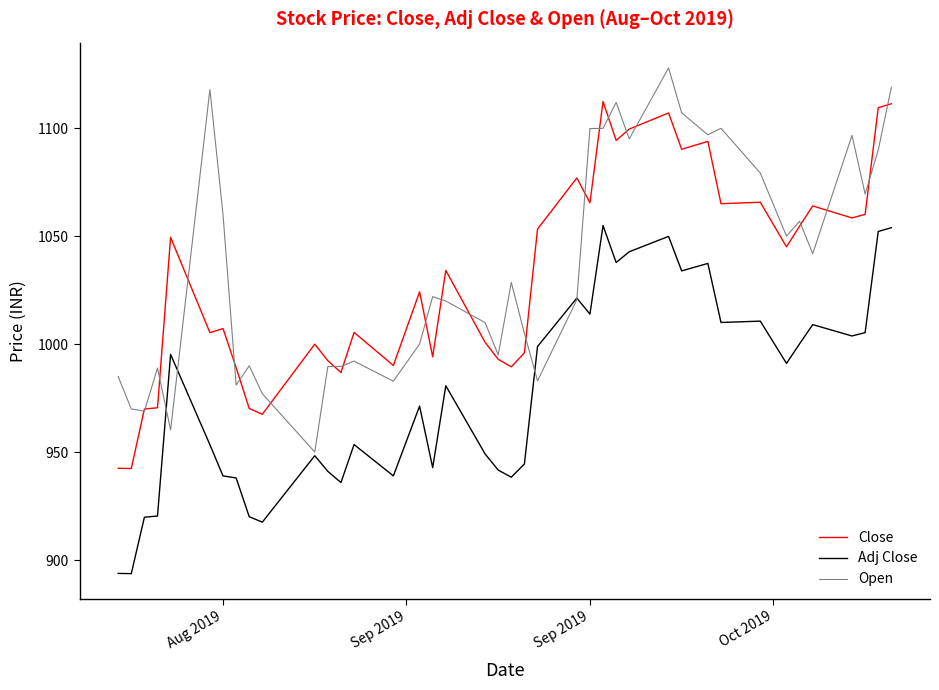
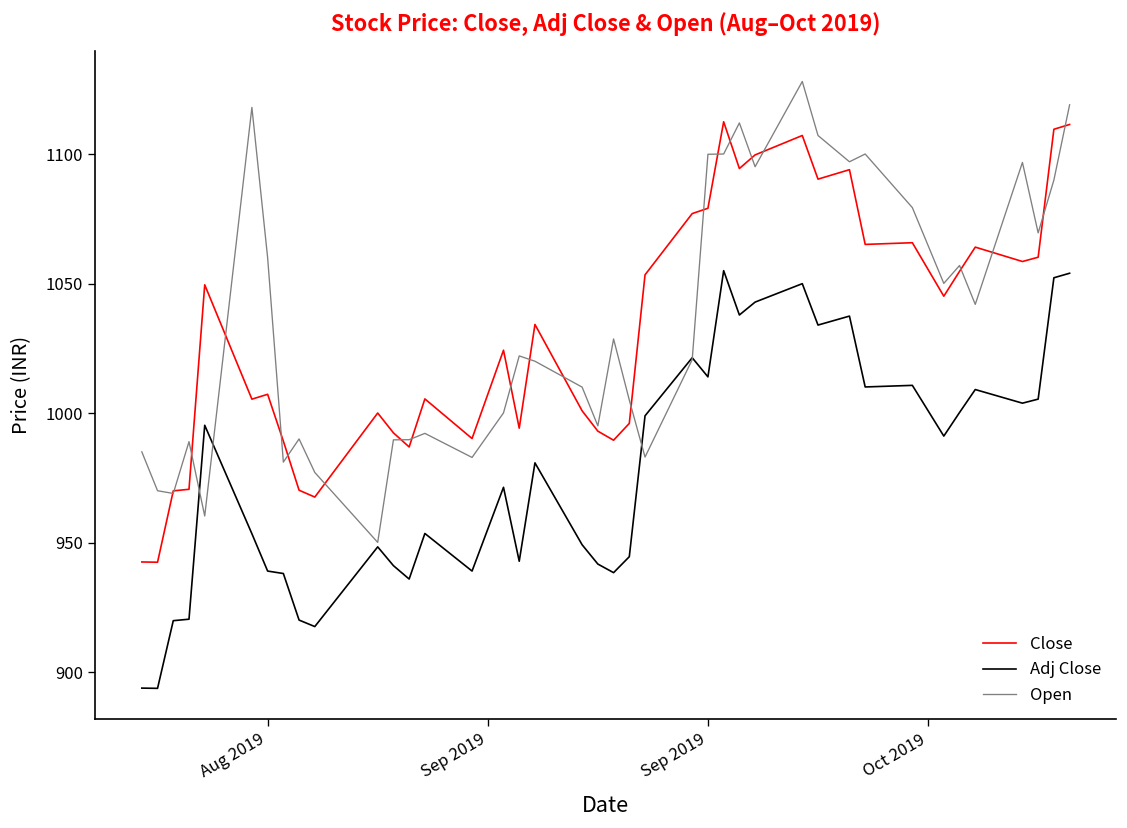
Close, Sep 2019: 1066 -> 1079
